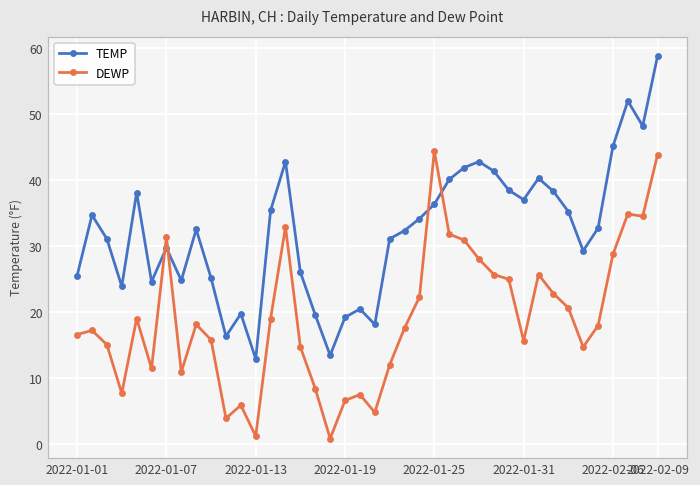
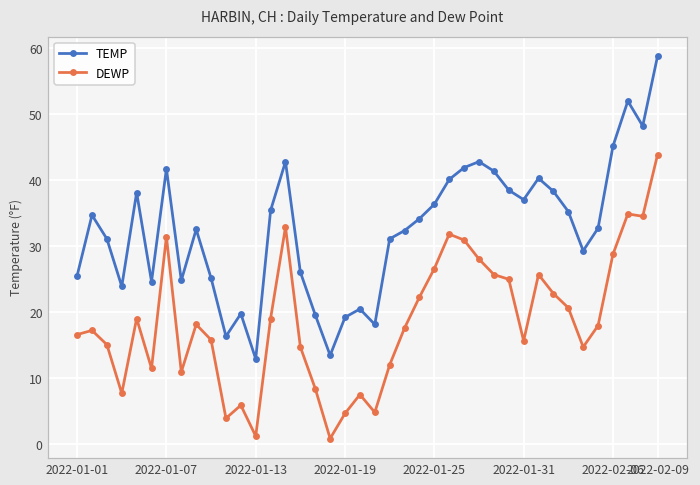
TEMP, 2022-01-07: 30 -> 42
DEWP, 2022-01-19: 7 -> 5
DEWP, 2022-01-25: 44 -> 27
